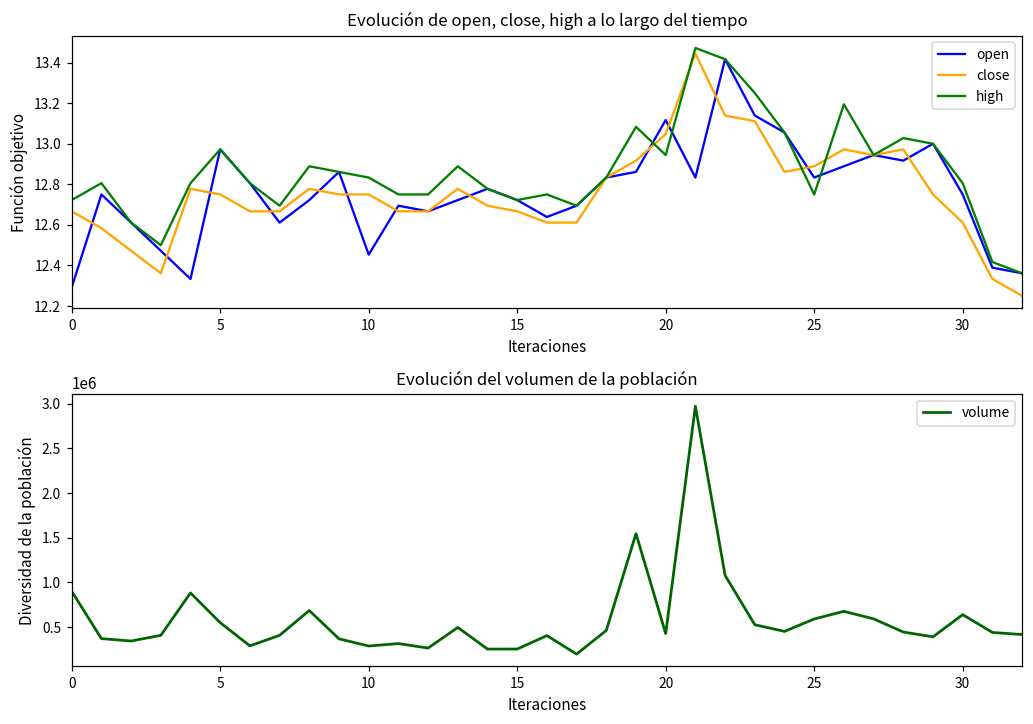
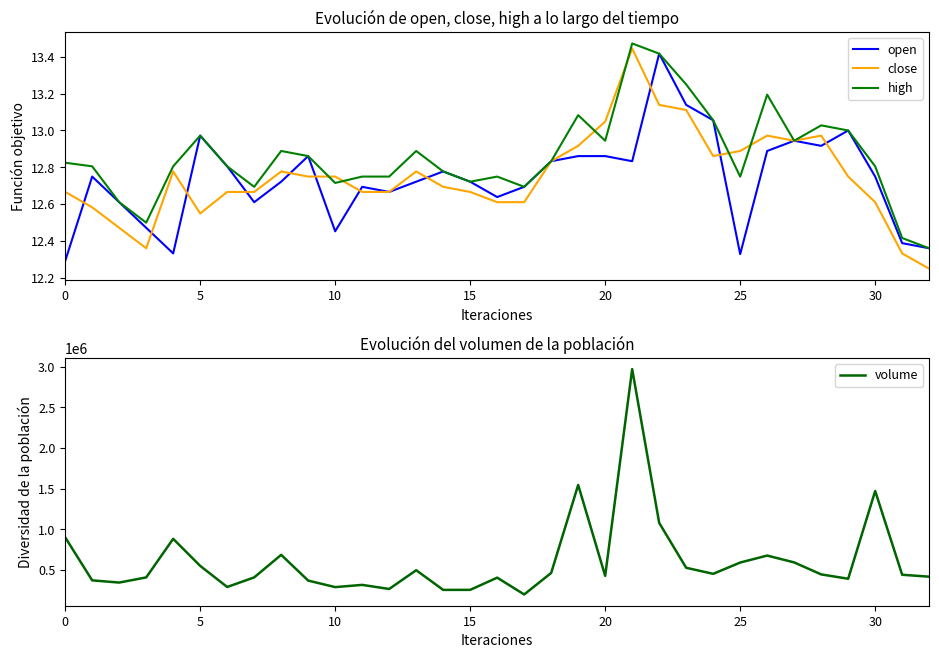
Evolución de open, close, high a lo largo del tiempo, high, 0: 12.72 -> 12.83
Evolución de open, close, high a lo largo del tiempo, close, 5: 12.75 -> 12.55
Evolución de open, close, high a lo largo del tiempo, high, 10: 12.83 -> 12.72
Evolución de open, close, high a lo largo del tiempo, open, 20: 13.12 -> 12.86
Evolución de open, close, high a lo largo del tiempo, open, 25: 12.83 -> 12.33
Evolución del volumen de la población, 30: 600000 -> 1500000
